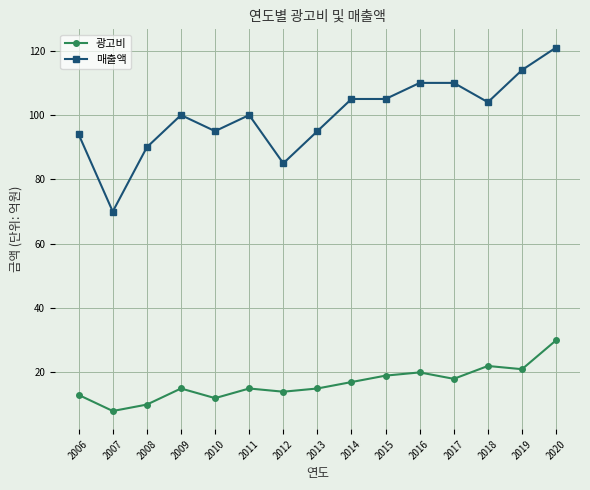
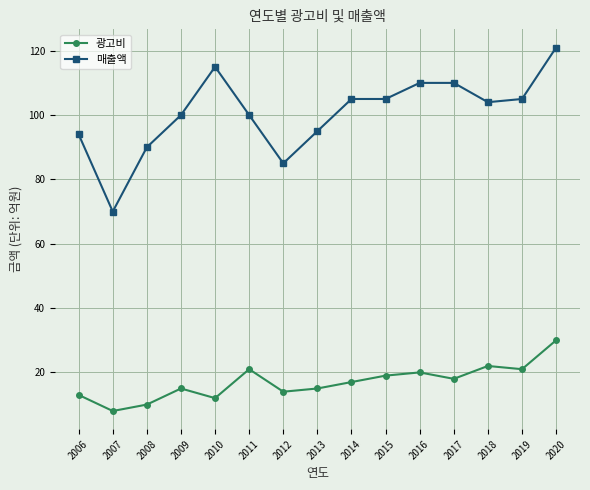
매출액, 2010: 95 -> 115
광고비, 2011: 15 -> 21
매출액, 2019: 114 -> 105
